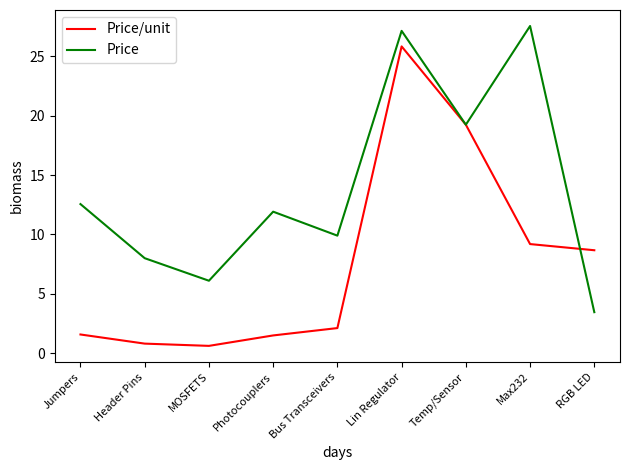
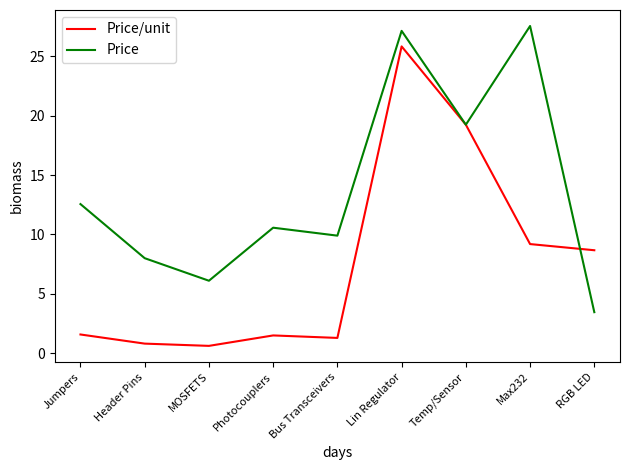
Price, Photocouplers: 11.9 -> 10.6
Price/unit, Bus Transceivers: 2.1 -> 1.3
